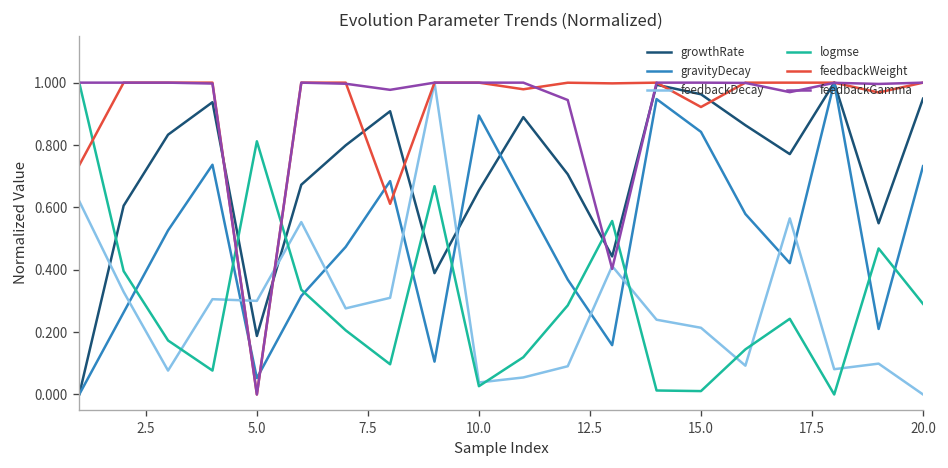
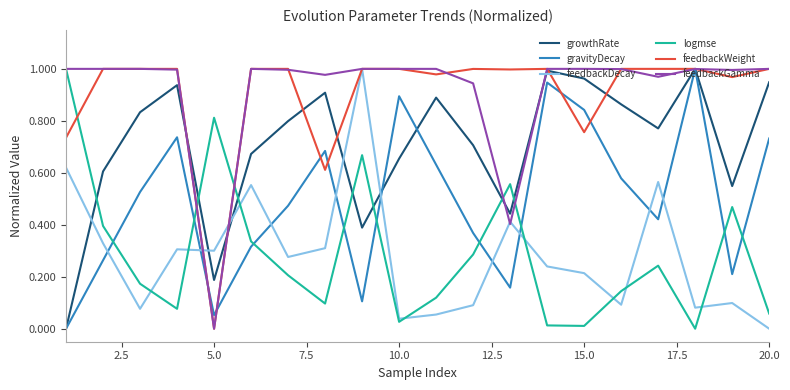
feedbackWeight, 15.0: 0.92 -> 0.76
logmse, 20.0: 0.29 -> 0.06
